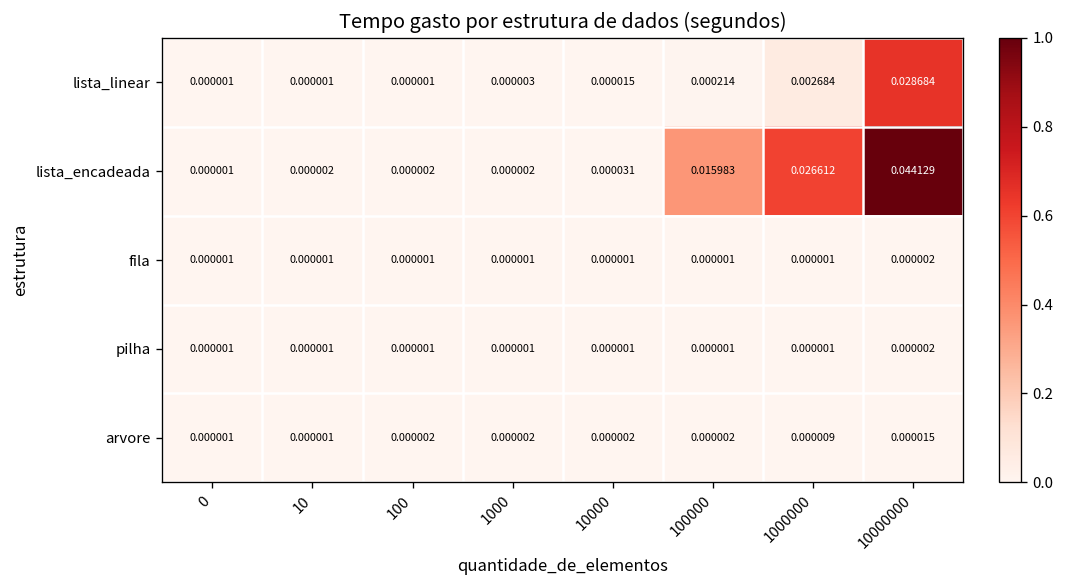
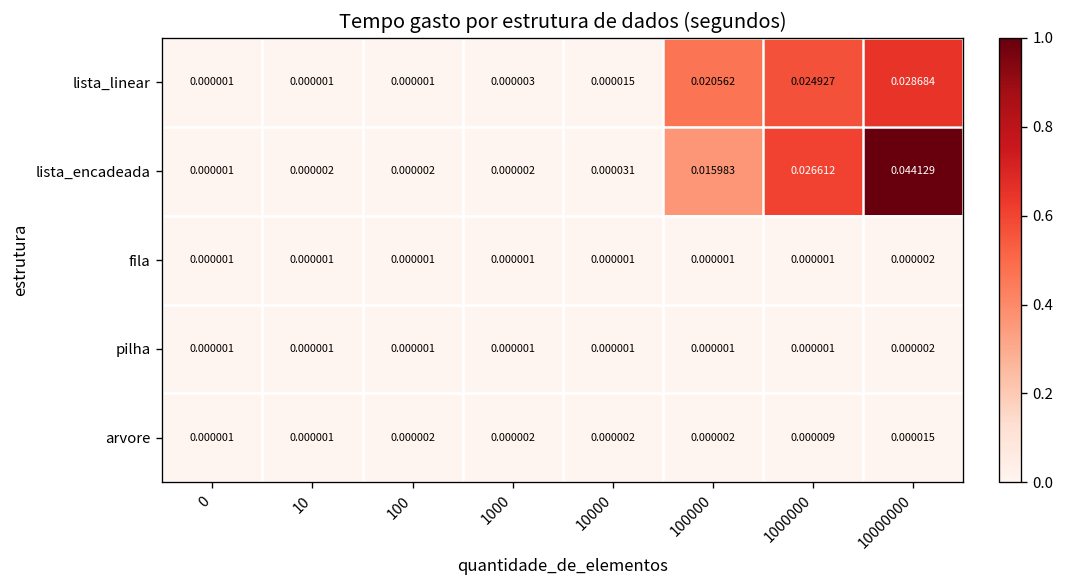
lista_linear, 100000: 0.000214 -> 0.020562
lista_linear, 1000000: 0.002684 -> 0.024927
